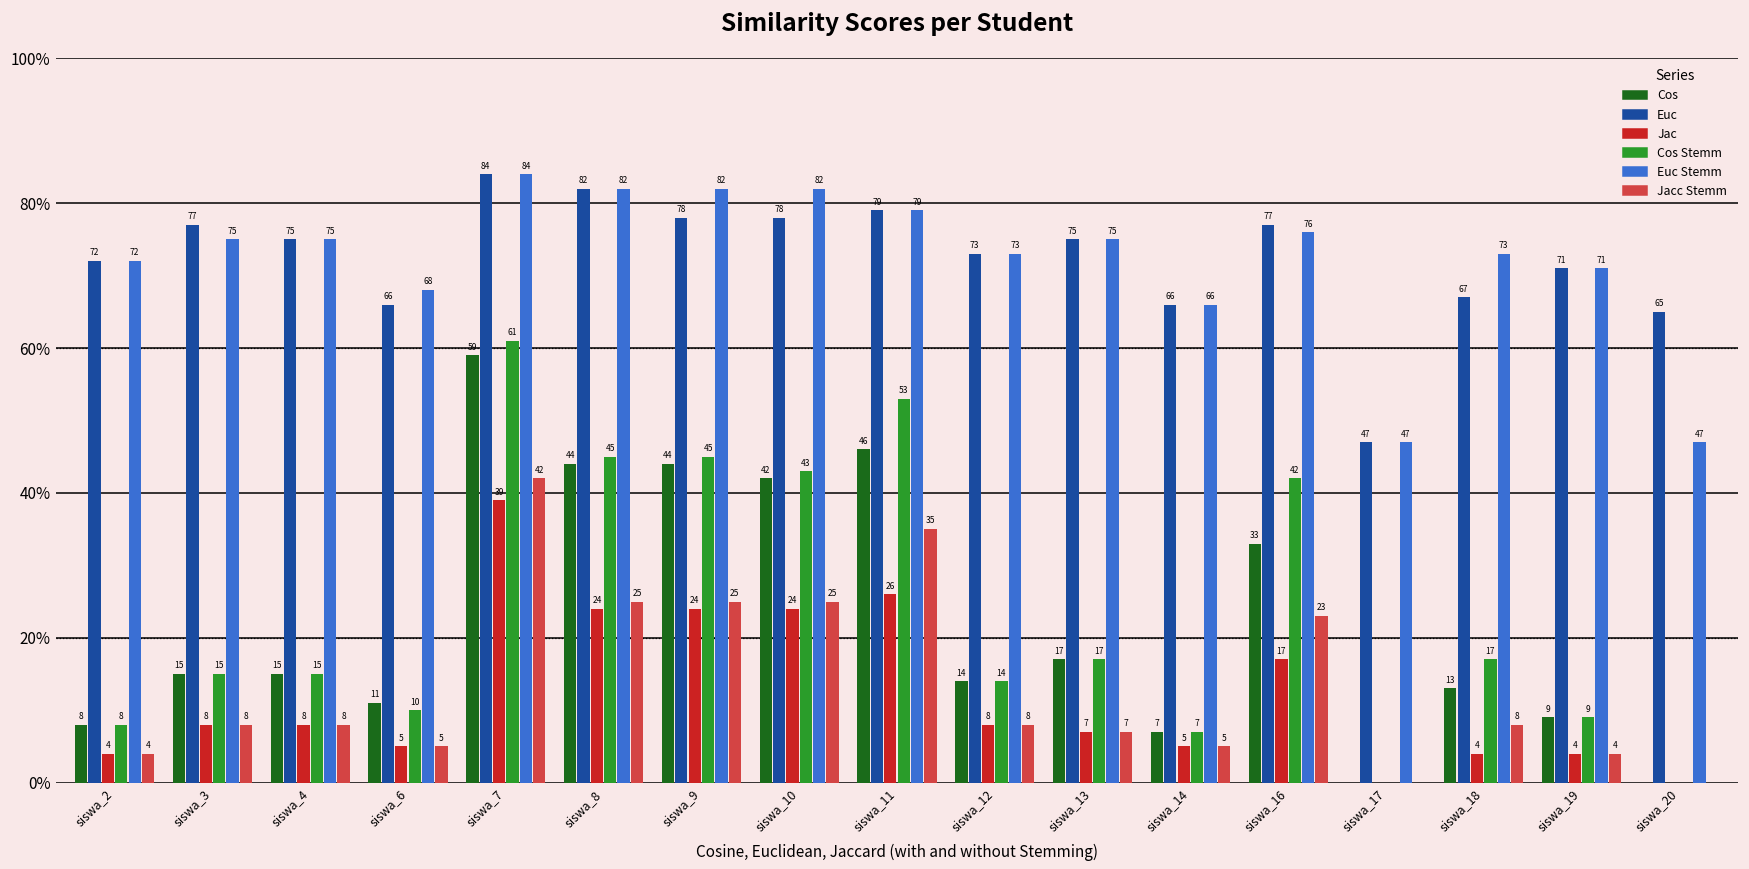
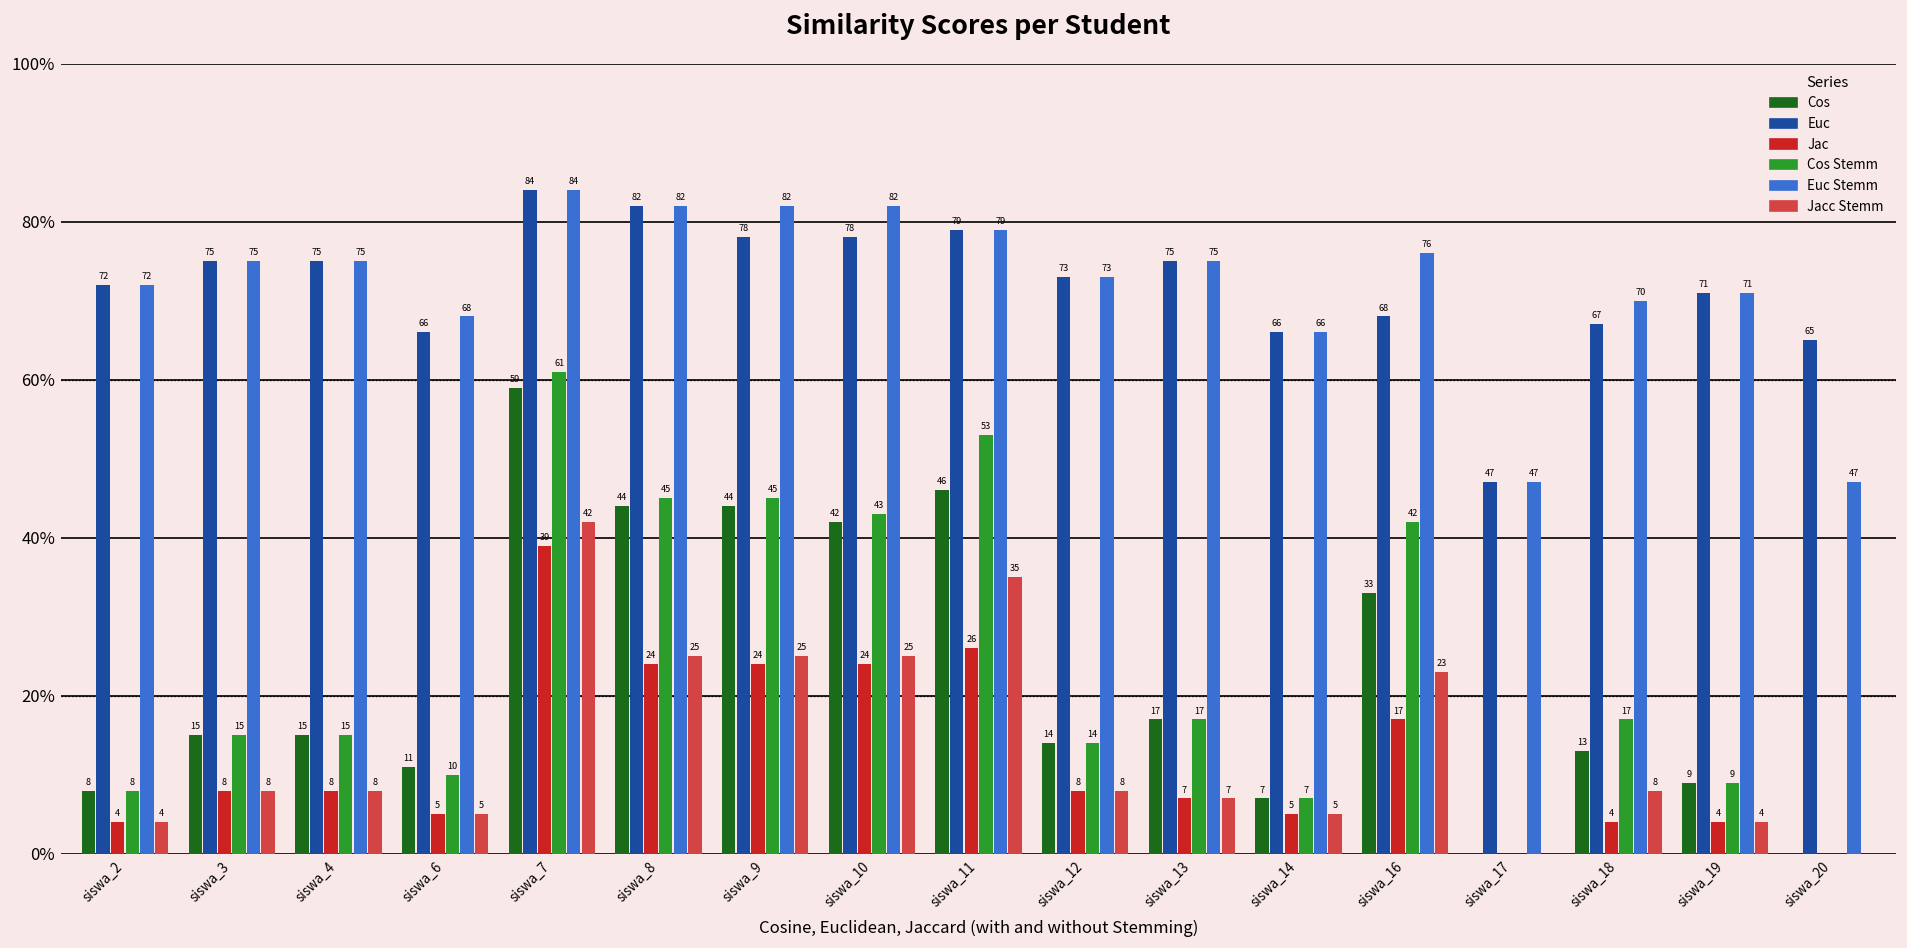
Euc, siswa_3: 77 -> 75
Euc, siswa_16: 77 -> 68
Euc Stemm, siswa_18: 73 -> 70
